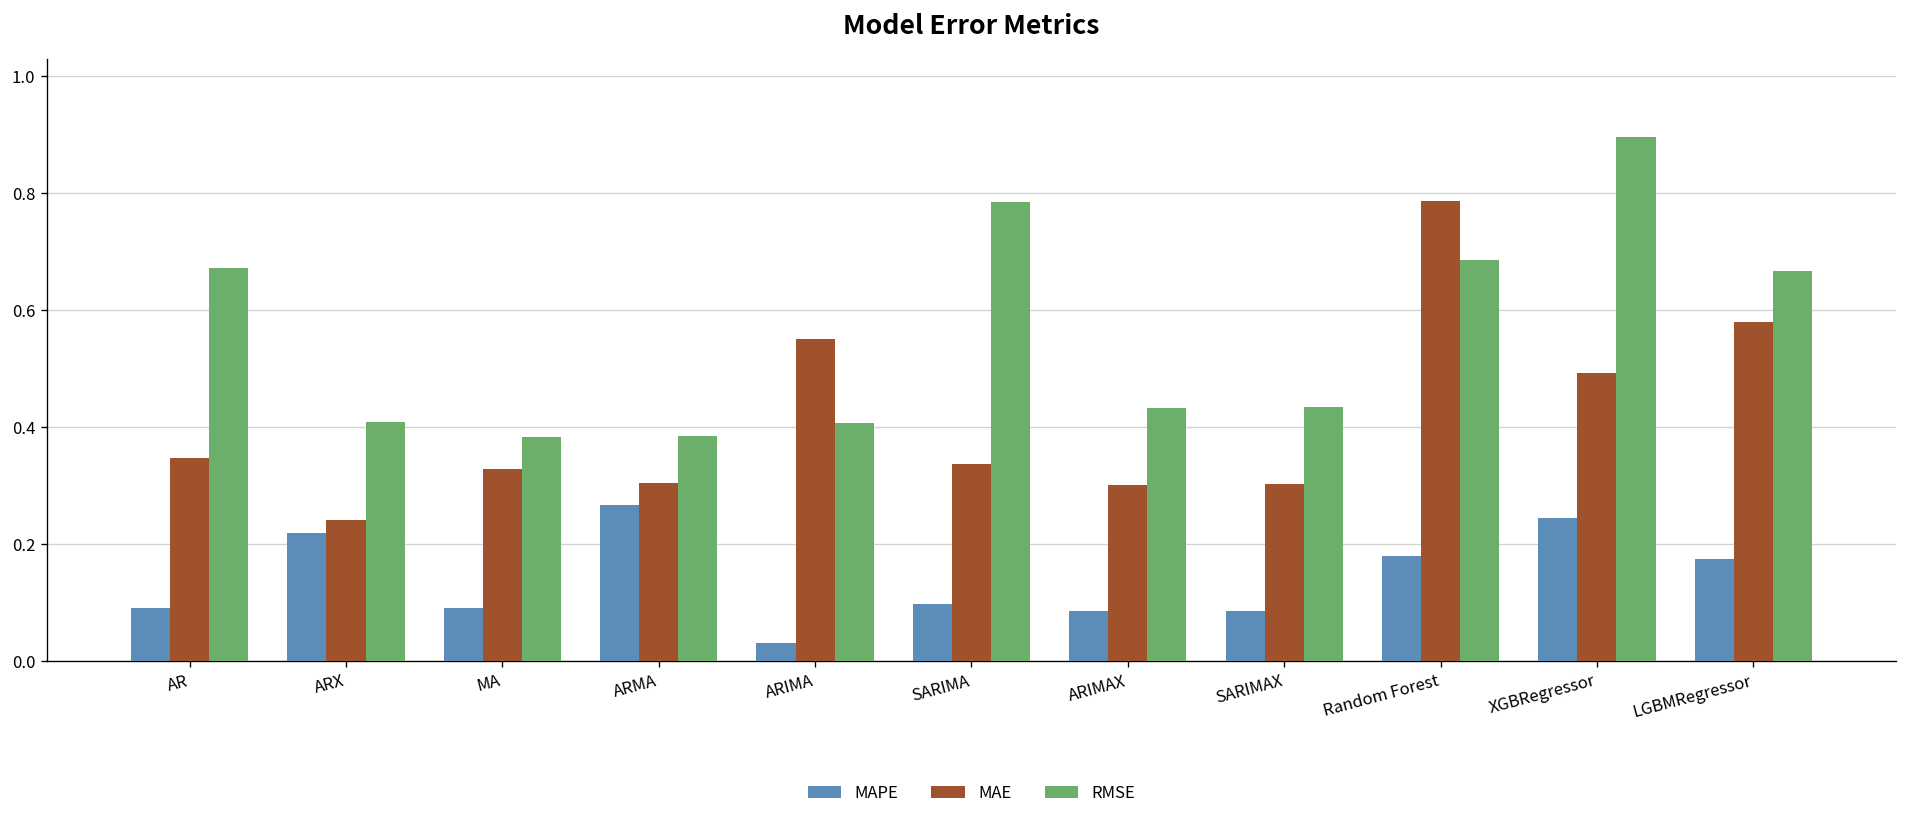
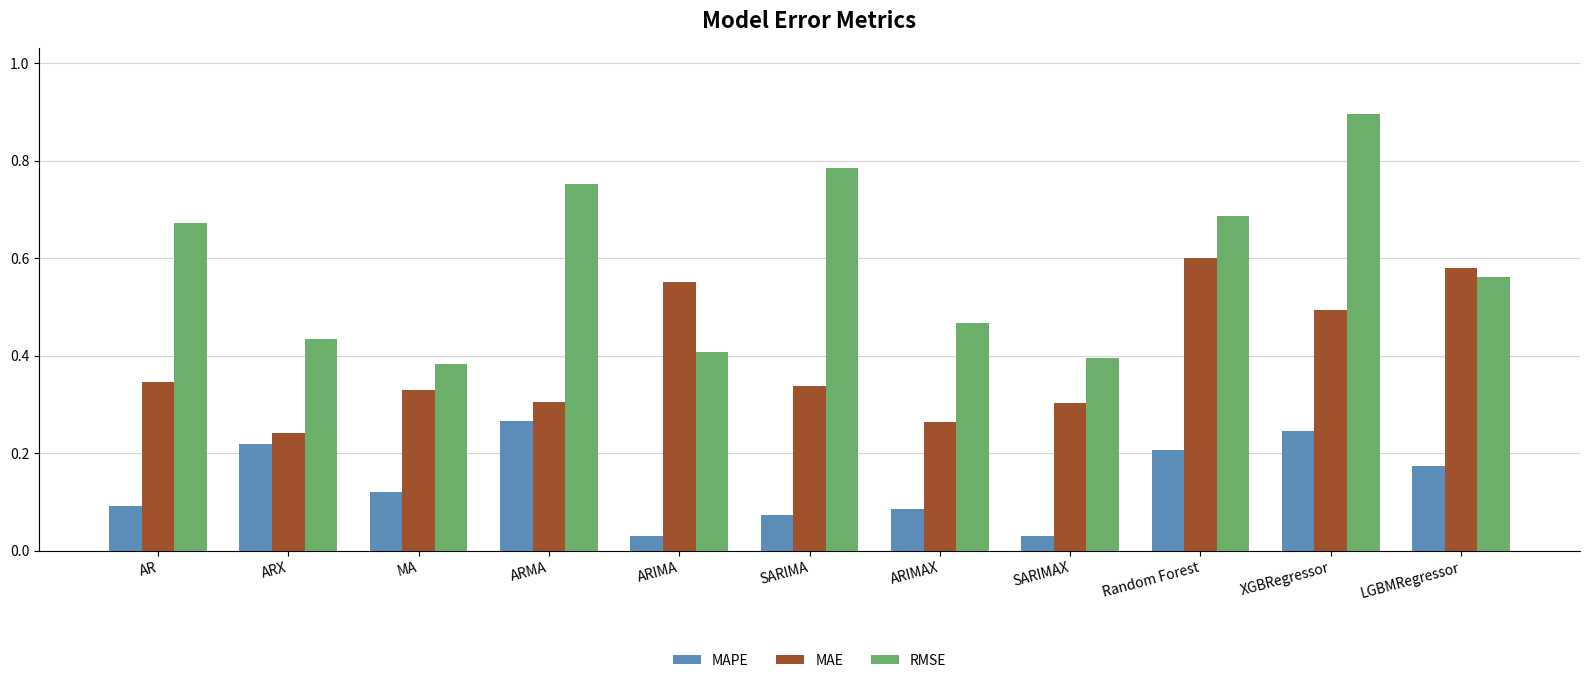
RMSE, ARX: 0.41 -> 0.43
MAPE, MA: 0.09 -> 0.12
RMSE, ARMA: 0.38 -> 0.75
MAPE, SARIMA: 0.10 -> 0.07
MAE, ARIMAX: 0.30 -> 0.26
RMSE, ARIMAX: 0.43 -> 0.47
MAPE, SARIMAX: 0.09 -> 0.03
RMSE, SARIMAX: 0.43 -> 0.40
MAPE, Random Forest: 0.18 -> 0.21
MAE, Random Forest: 0.79 -> 0.60
RMSE, LGBMRegressor: 0.67 -> 0.56
